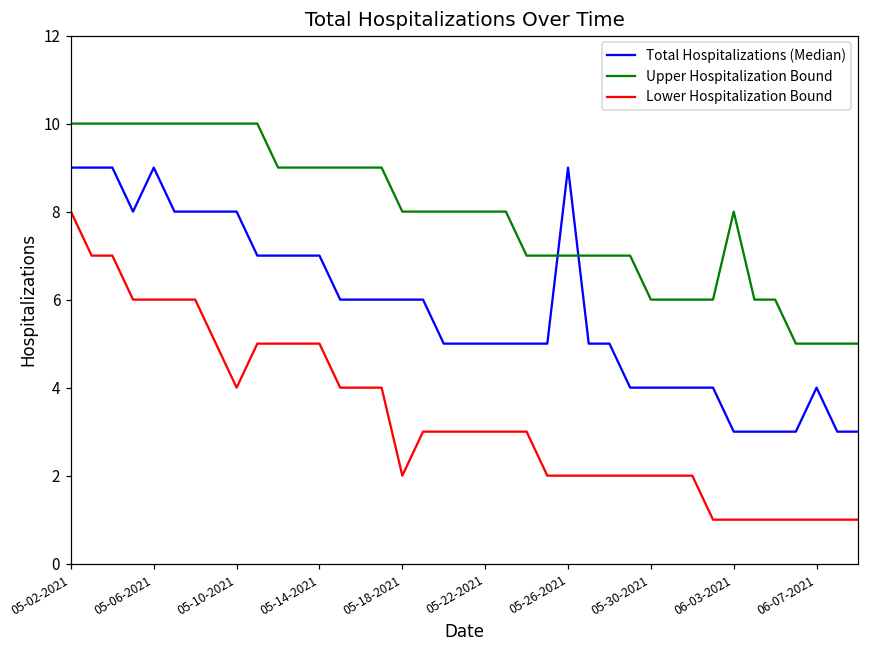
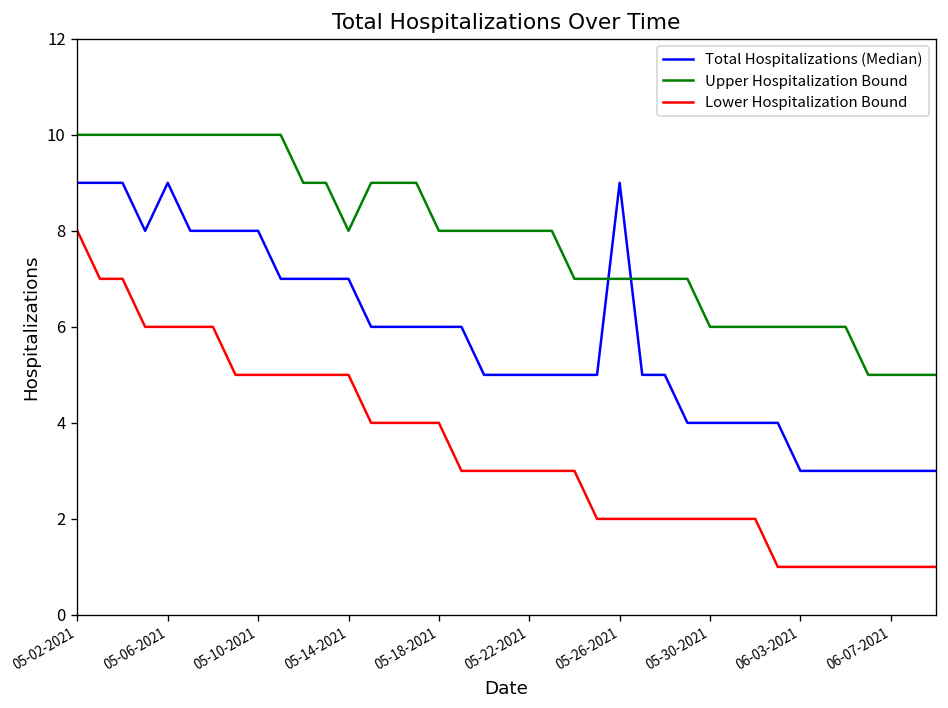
Lower Hospitalization Bound, 05-10-2021: 4 -> 5
Upper Hospitalization Bound, 05-14-2021: 9 -> 8
Lower Hospitalization Bound, 05-18-2021: 2 -> 4
Upper Hospitalization Bound, 06-03-2021: 8 -> 6
Total Hospitalizations (Median), 06-07-2021: 4 -> 3
